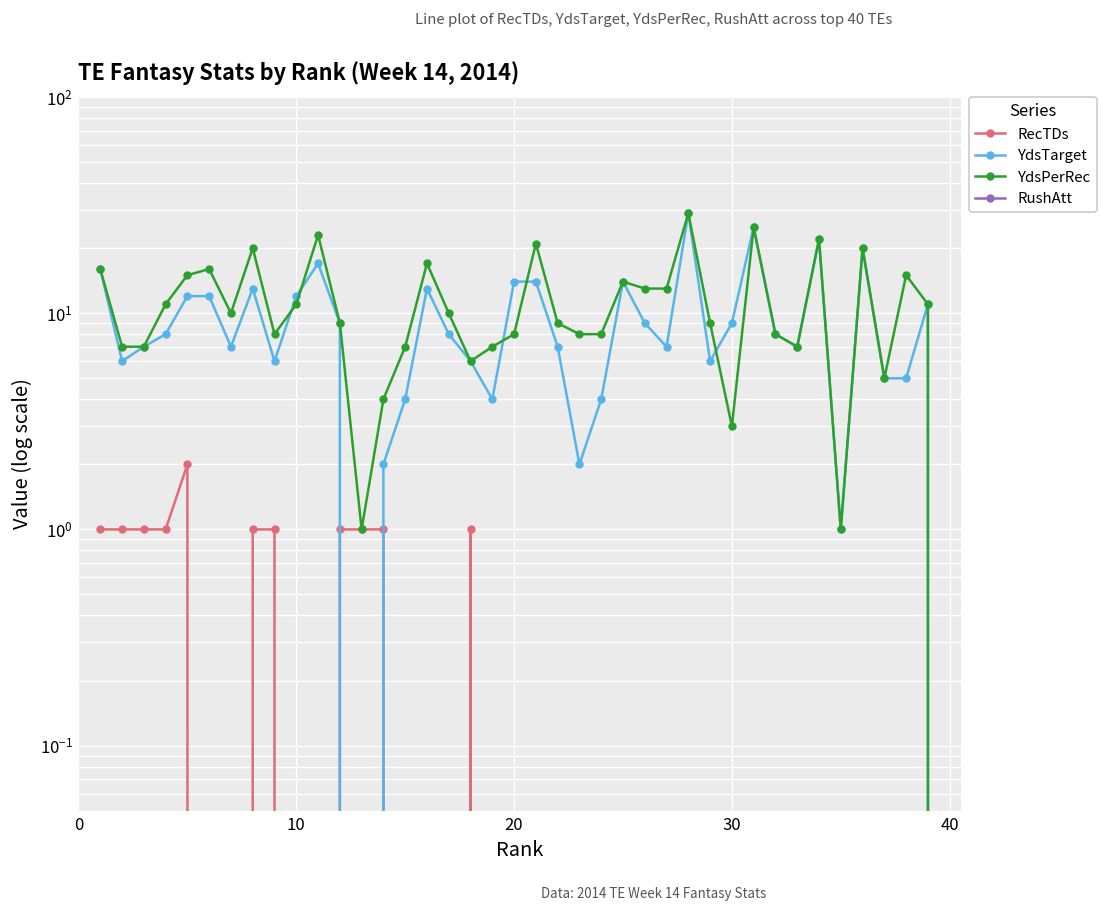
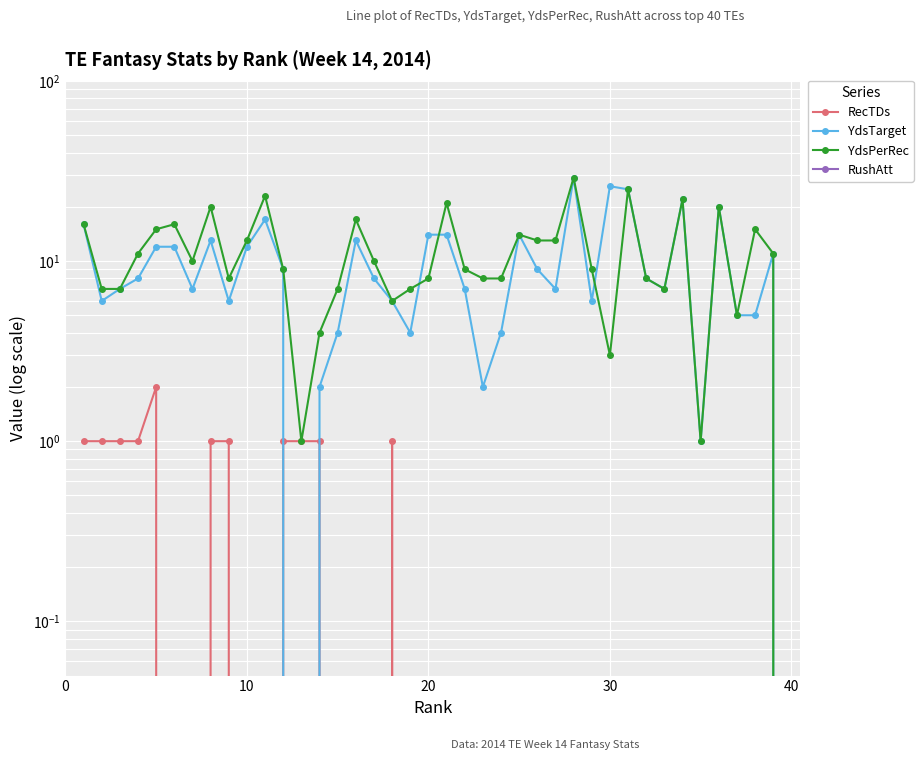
YdsPerRec, 10: 11 -> 13
YdsTarget, 30: 9 -> 26
